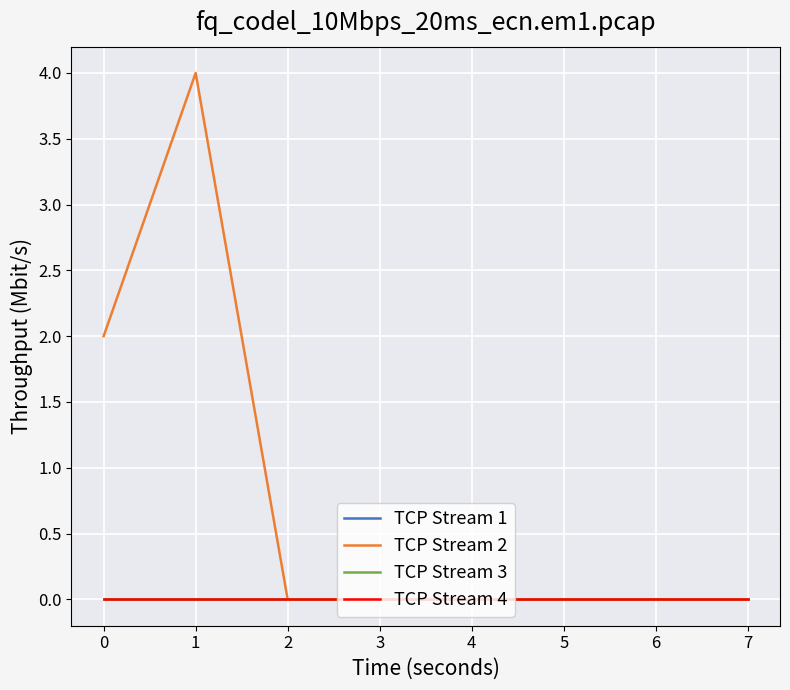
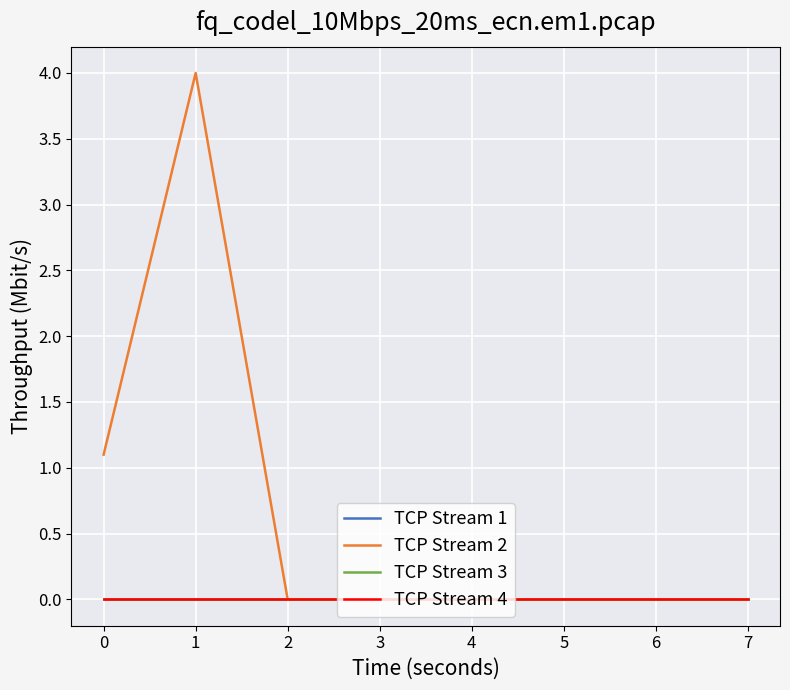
TCP Stream 2, 0: 2.0 -> 1.1
